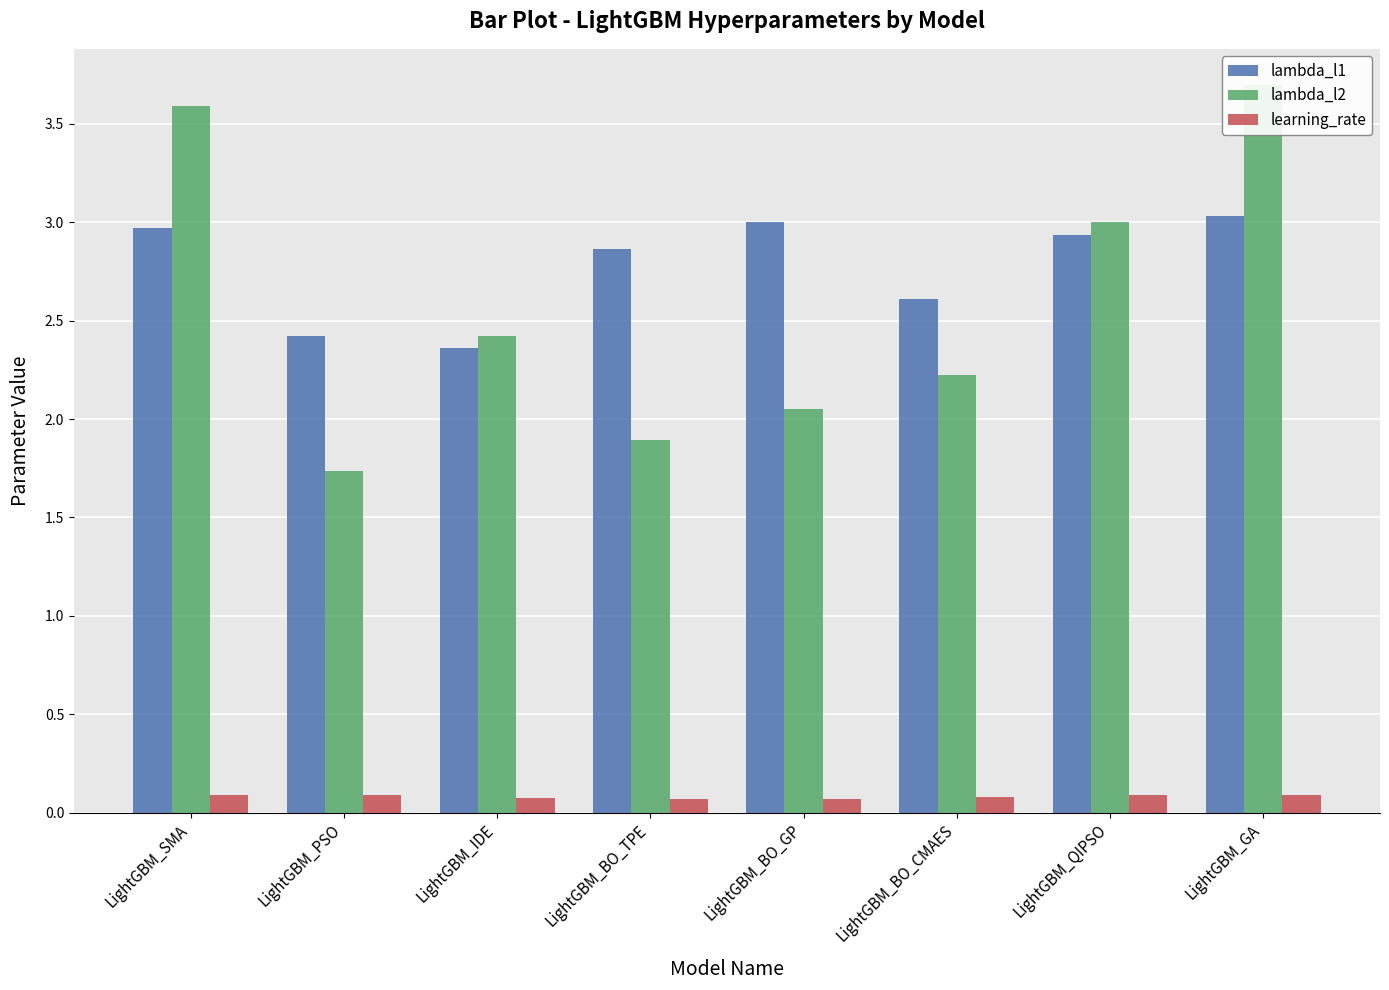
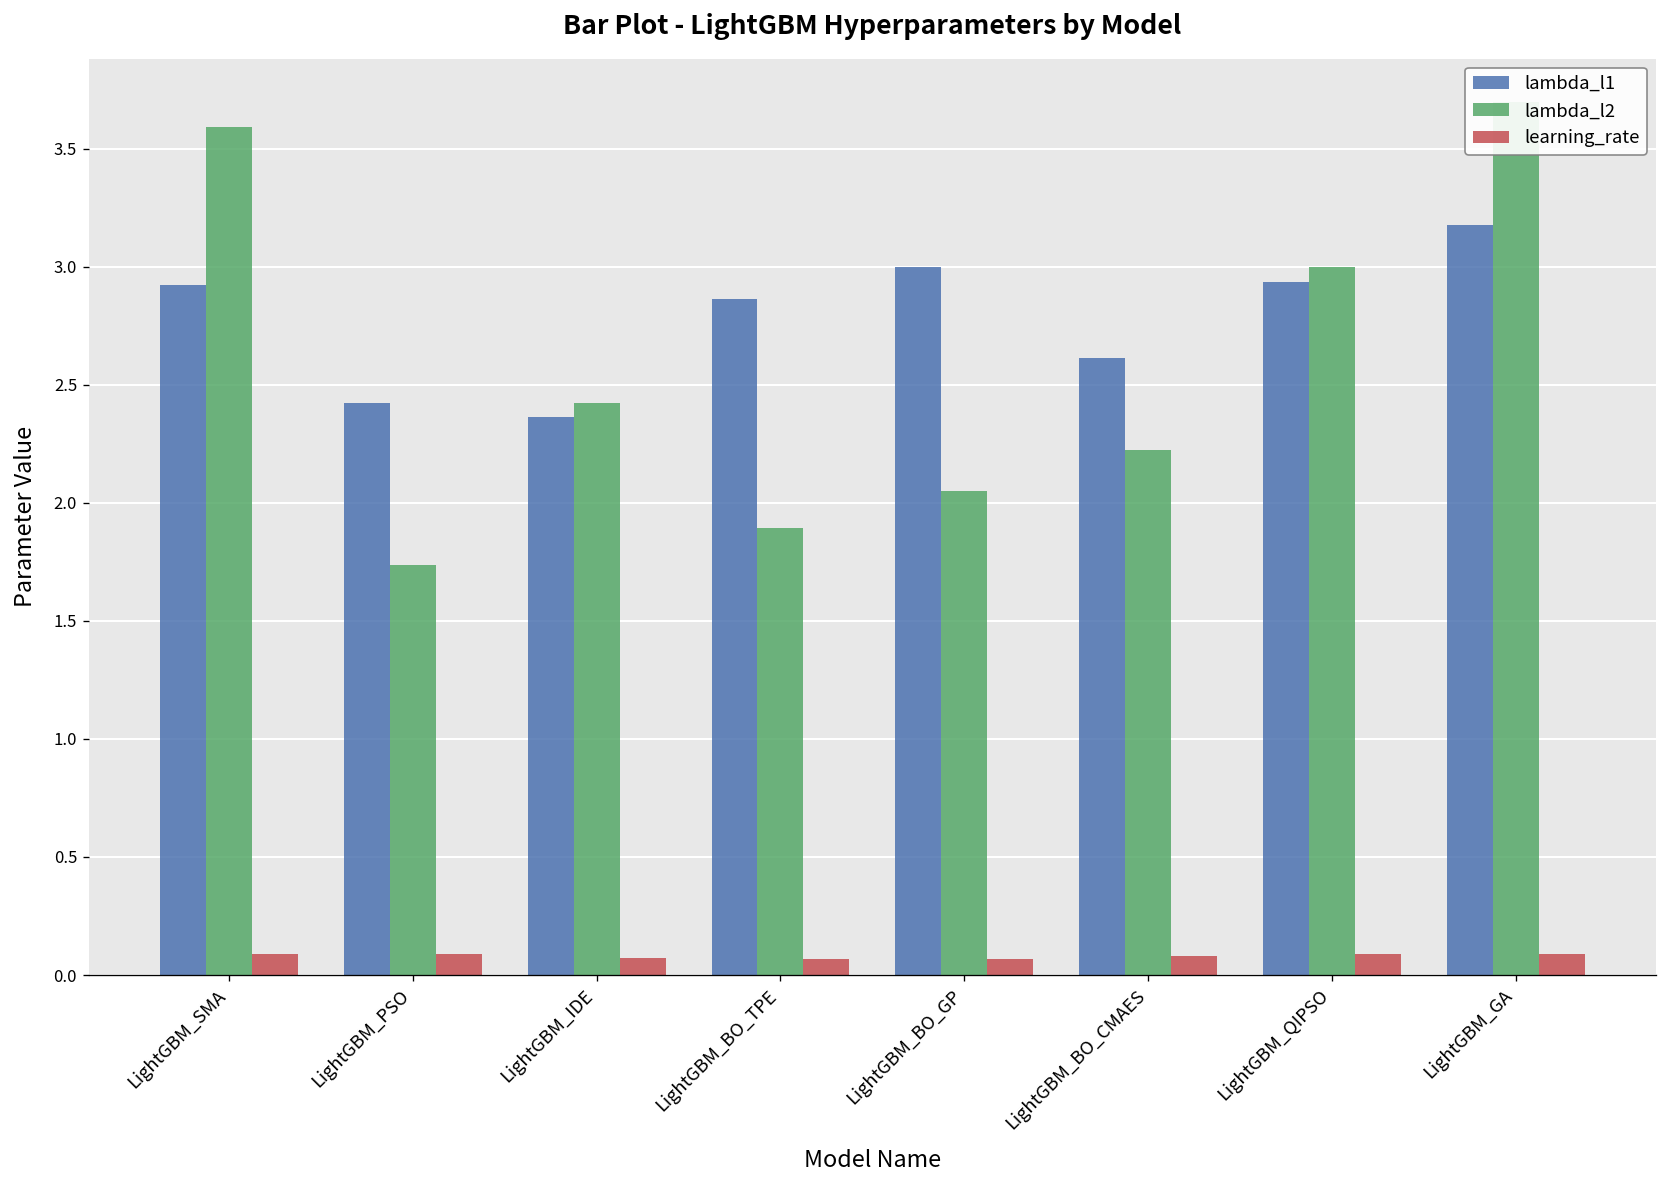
lambda_l1, LightGBM_SMA: 2.97 -> 2.92
lambda_l1, LightGBM_GA: 3.03 -> 3.18
